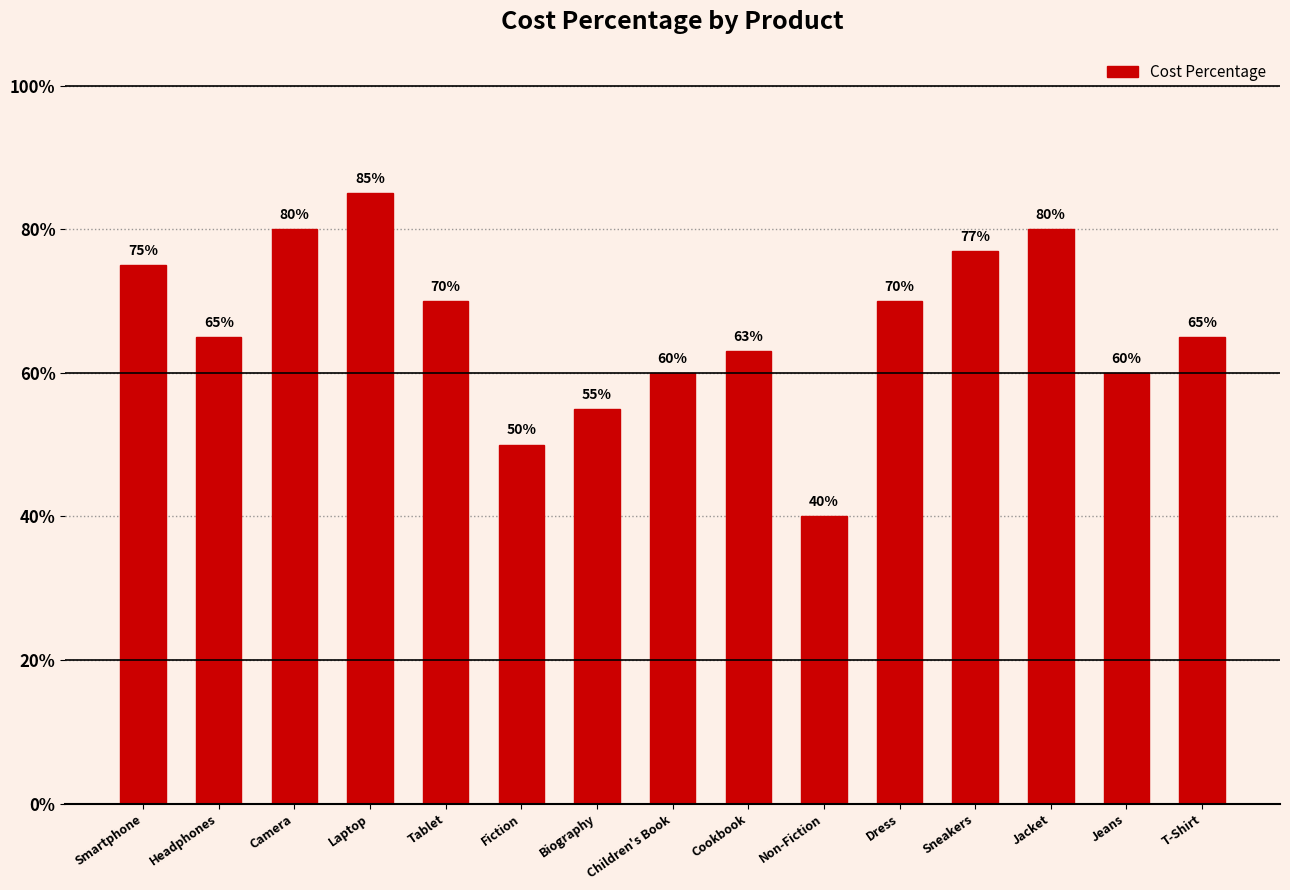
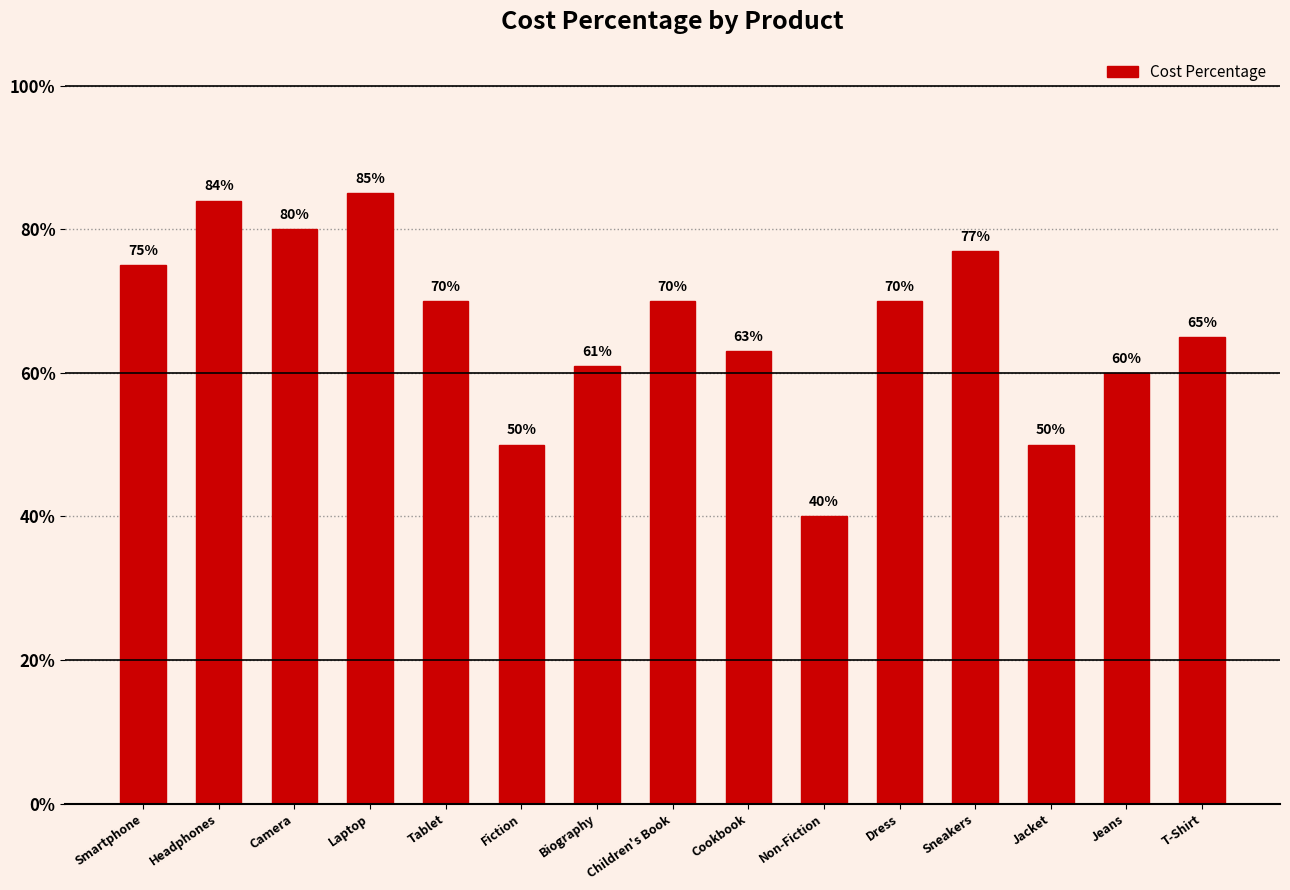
Headphones: 65% -> 84%
Biography: 55% -> 61%
Children's Book: 60% -> 70%
Jacket: 80% -> 50%
